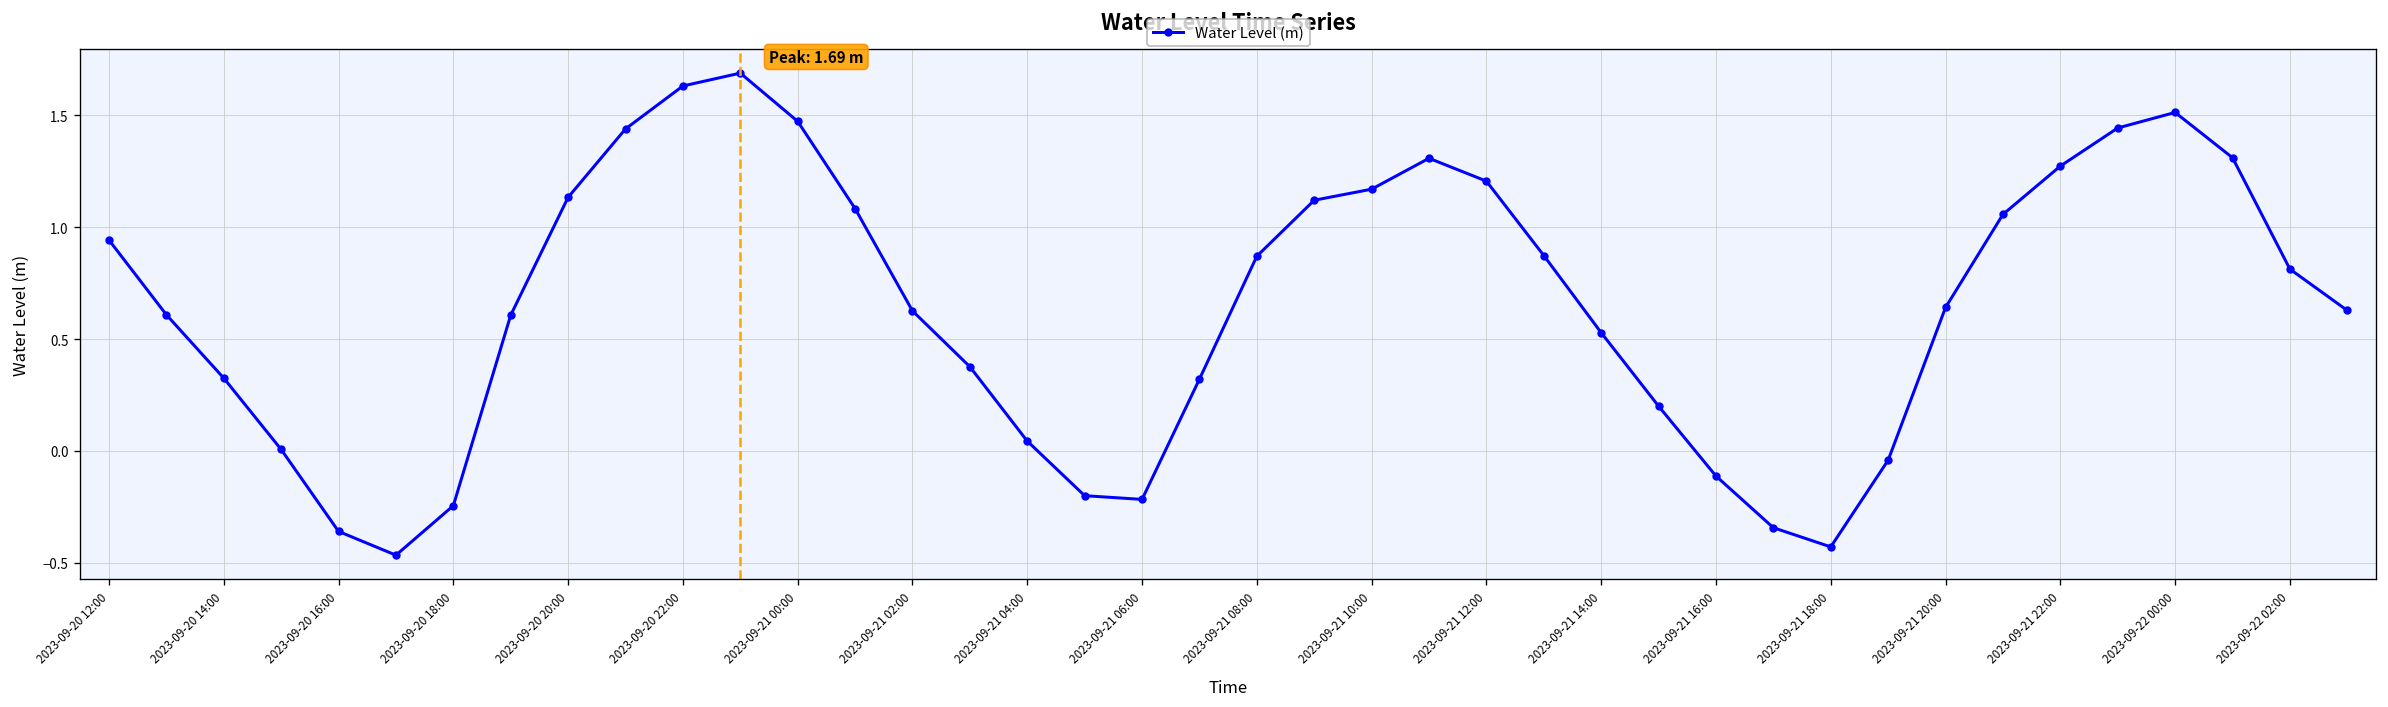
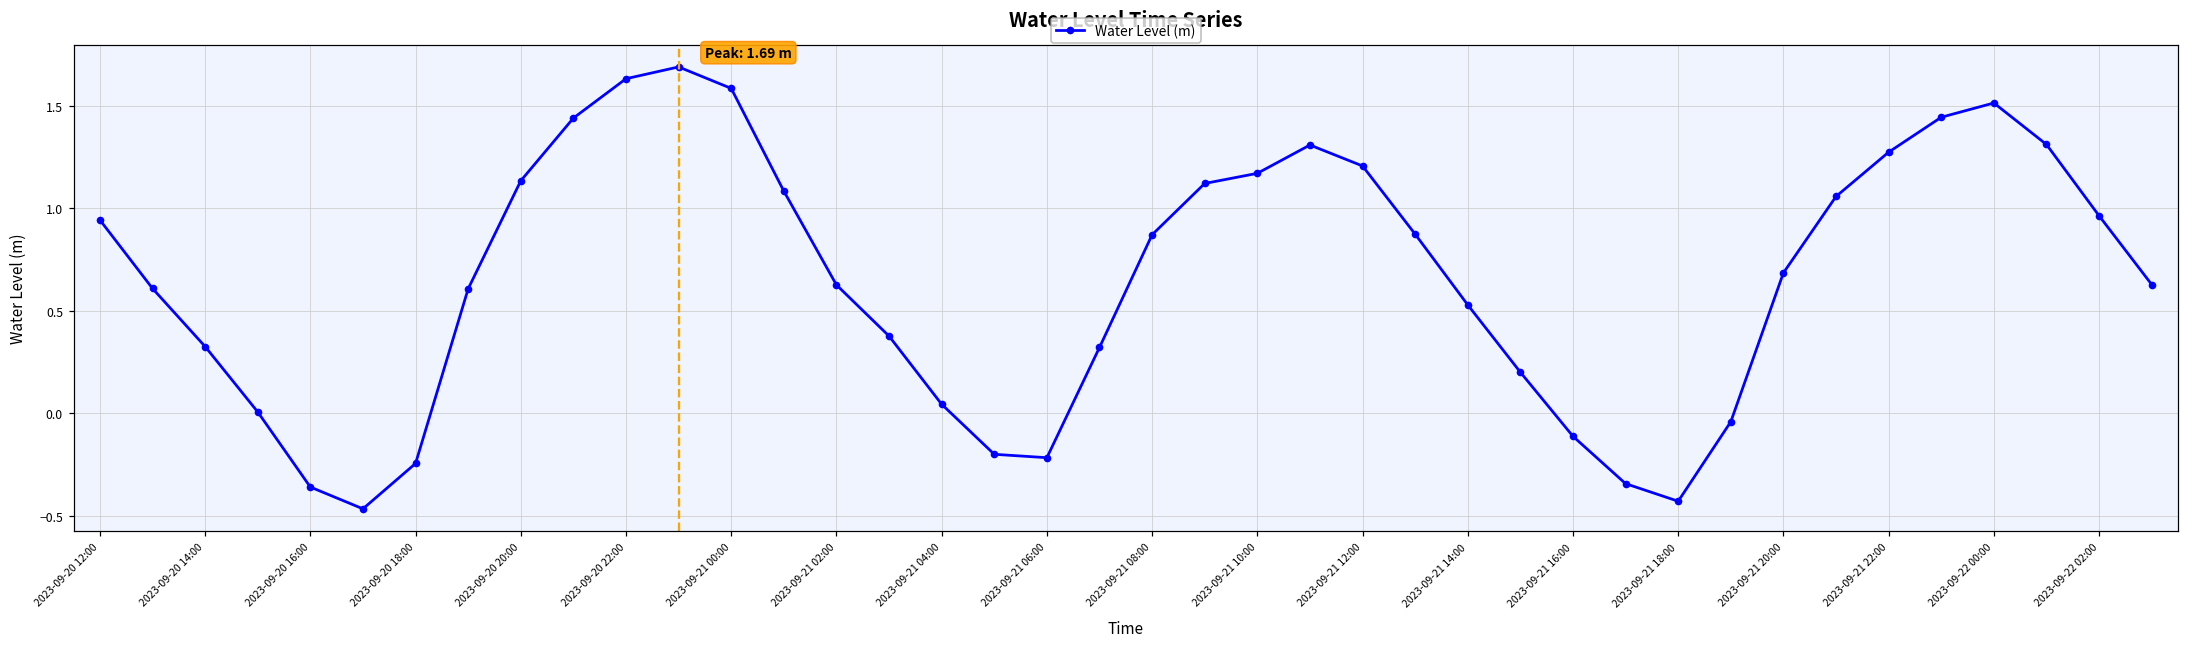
2023-09-21 00:00: 1.47 -> 1.58
2023-09-21 20:00: 0.64 -> 0.68
2023-09-22 02:00: 0.81 -> 0.96
